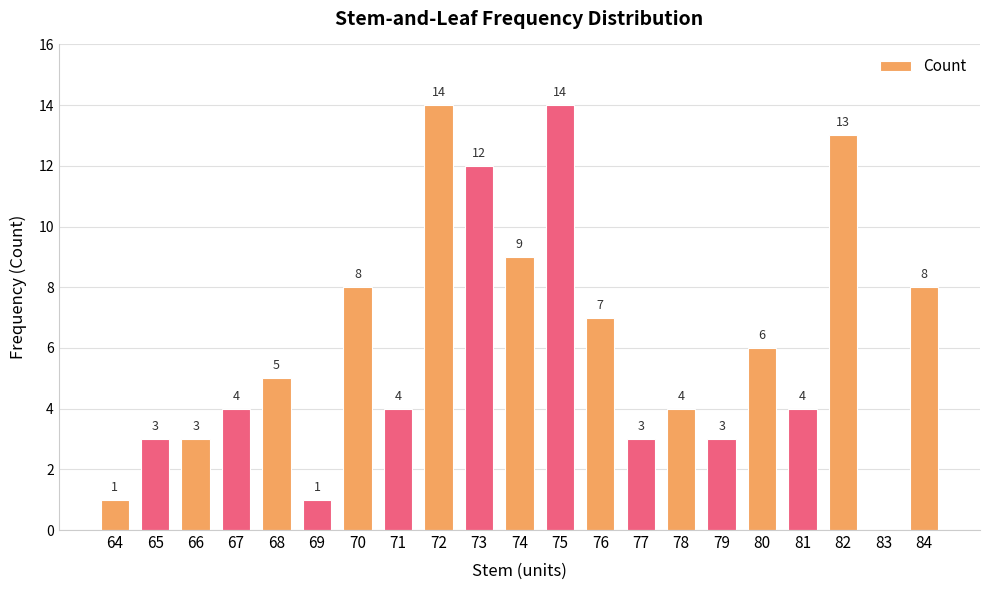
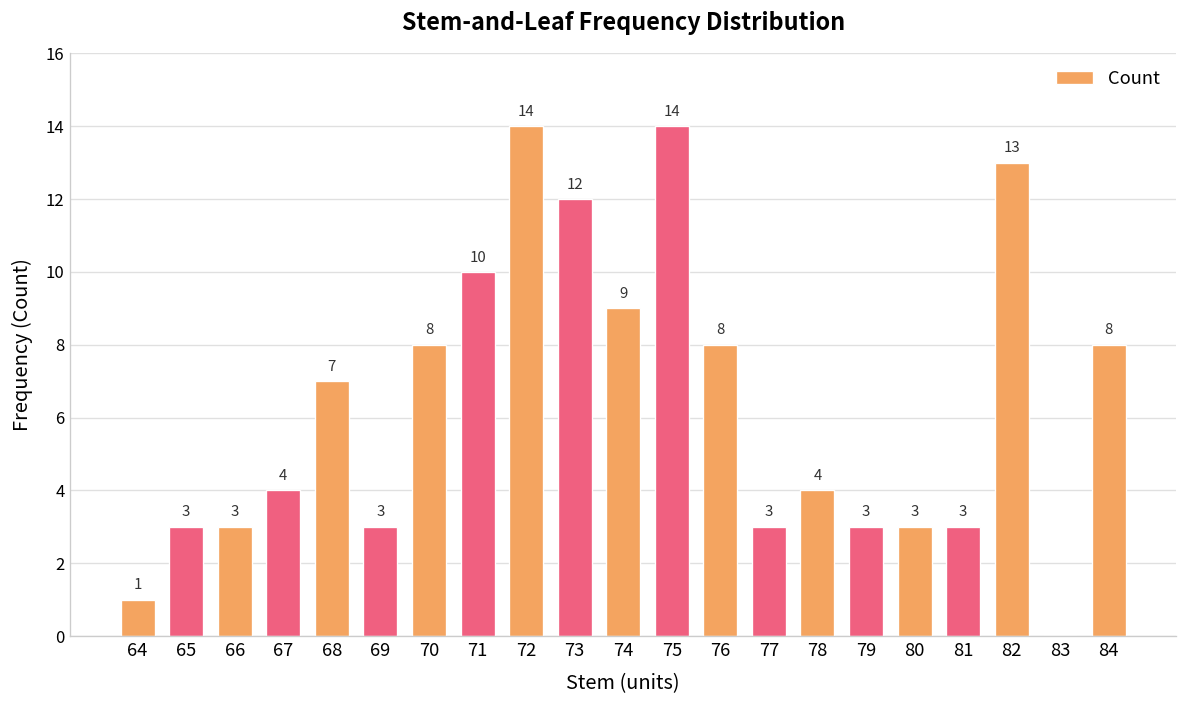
68: 5 -> 7
69: 1 -> 3
71: 4 -> 10
76: 7 -> 8
80: 6 -> 3
81: 4 -> 3
